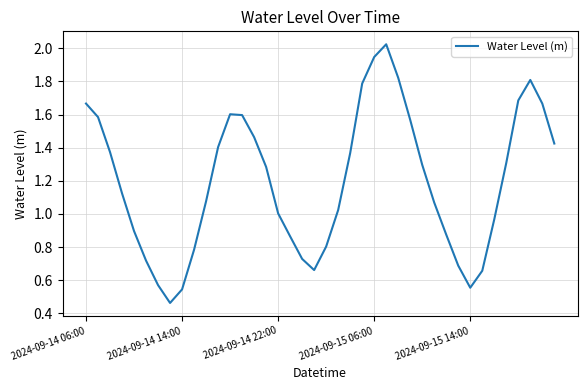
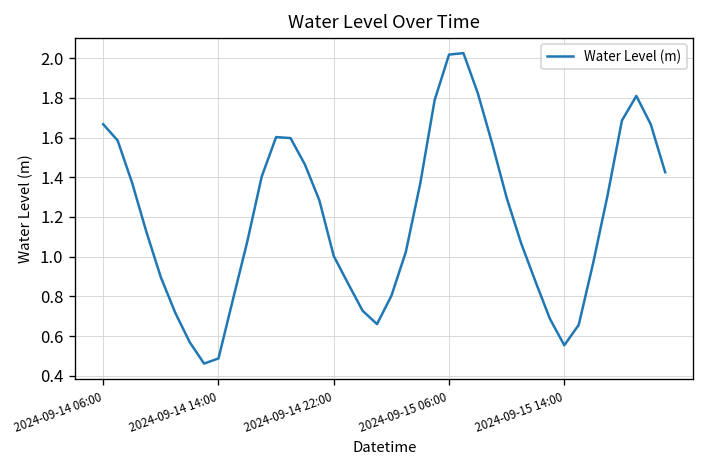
2024-09-14 14:00: 0.54 -> 0.49
2024-09-15 06:00: 1.95 -> 2.02
